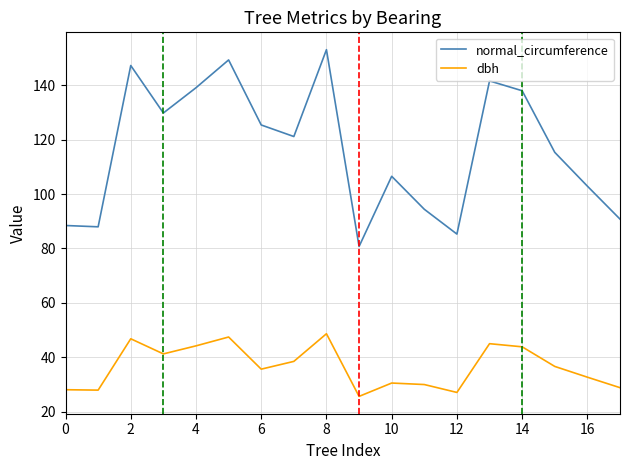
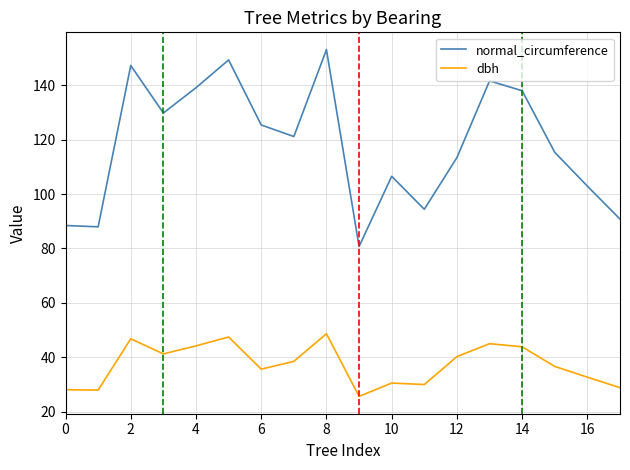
normal_circumference, 12: 85 -> 113
dbh, 12: 27 -> 40
